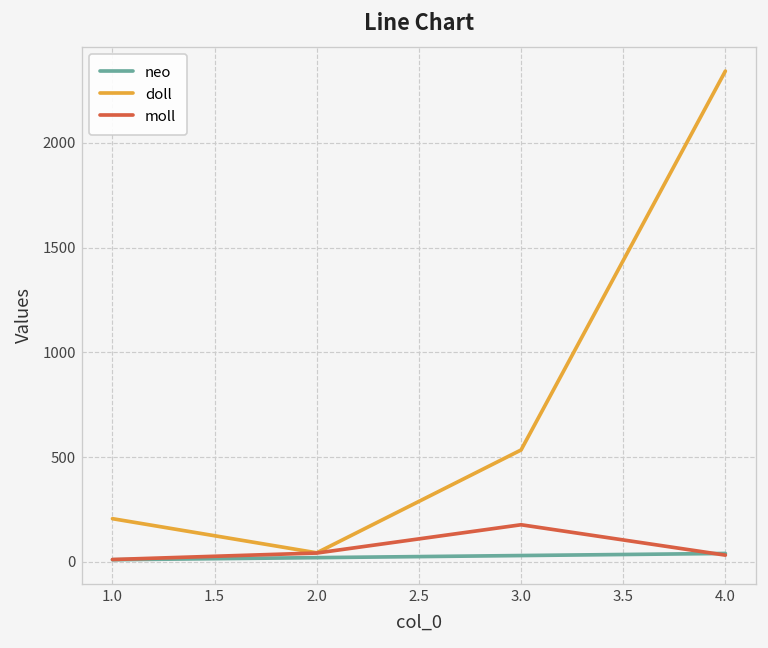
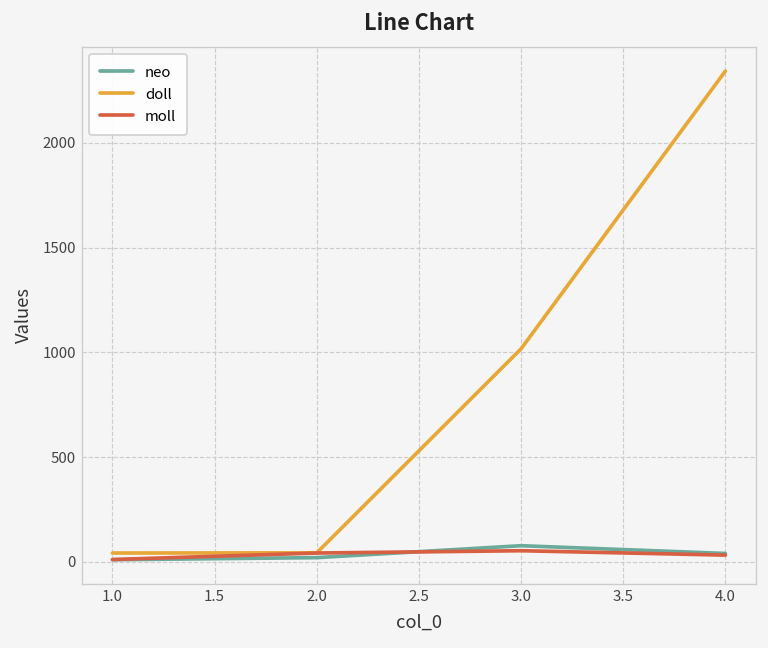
doll, 1.0: 210 -> 40
neo, 3.0: 30 -> 80
doll, 3.0: 530 -> 1020
moll, 3.0: 180 -> 50
